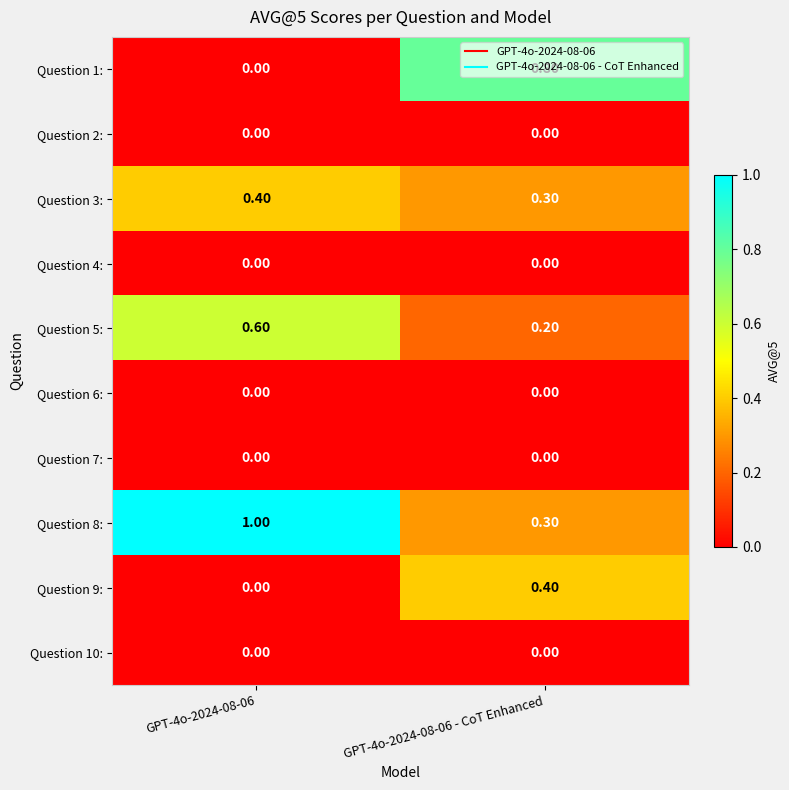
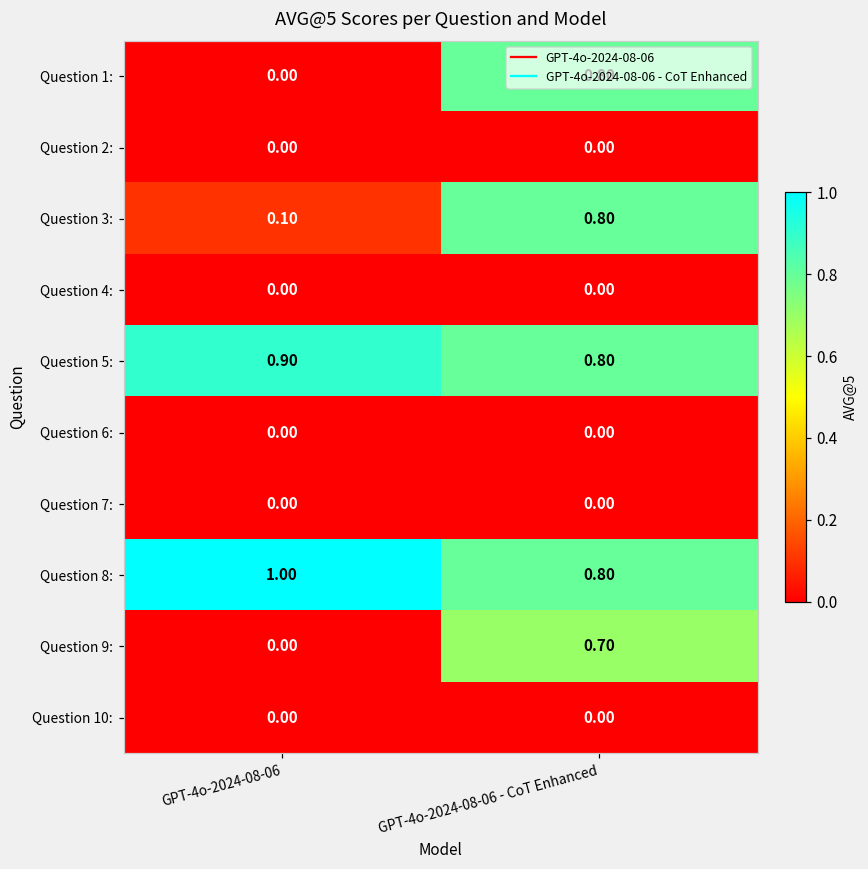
Question 3:, GPT-4o-2024-08-06: 0.40 -> 0.10
Question 3:, GPT-4o-2024-08-06 - CoT Enhanced: 0.30 -> 0.80
Question 5:, GPT-4o-2024-08-06: 0.60 -> 0.90
Question 5:, GPT-4o-2024-08-06 - CoT Enhanced: 0.20 -> 0.80
Question 8:, GPT-4o-2024-08-06 - CoT Enhanced: 0.30 -> 0.80
Question 9:, GPT-4o-2024-08-06 - CoT Enhanced: 0.40 -> 0.70
